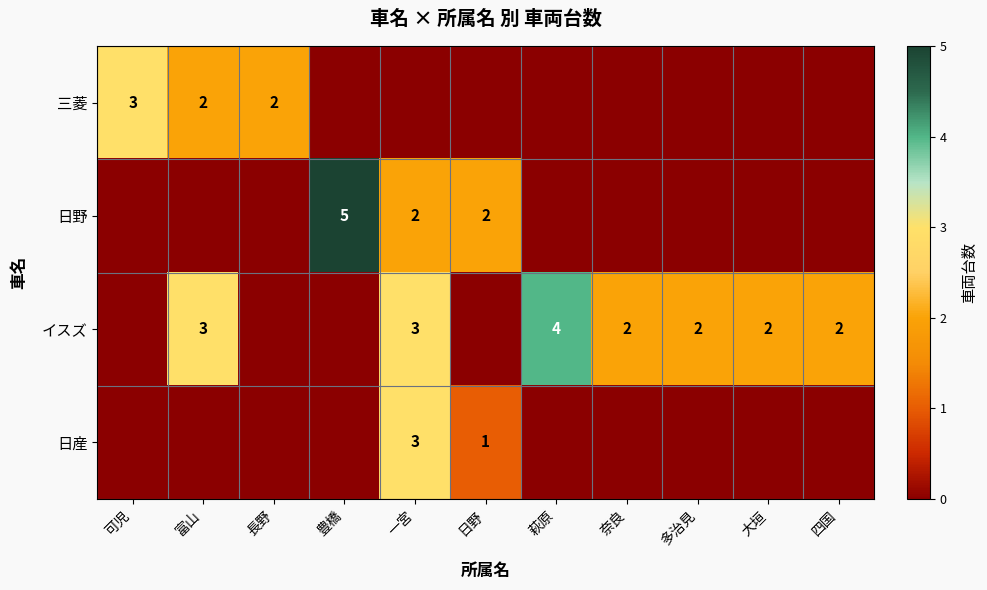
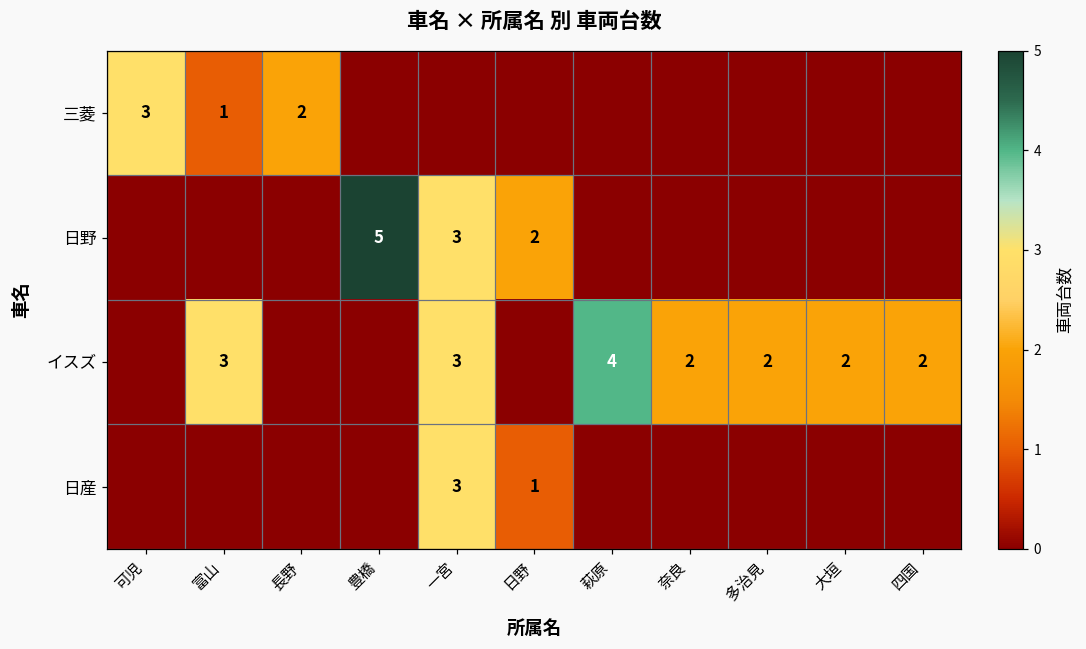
三菱, 富山: 2 -> 1
日野, 一宮: 2 -> 3
